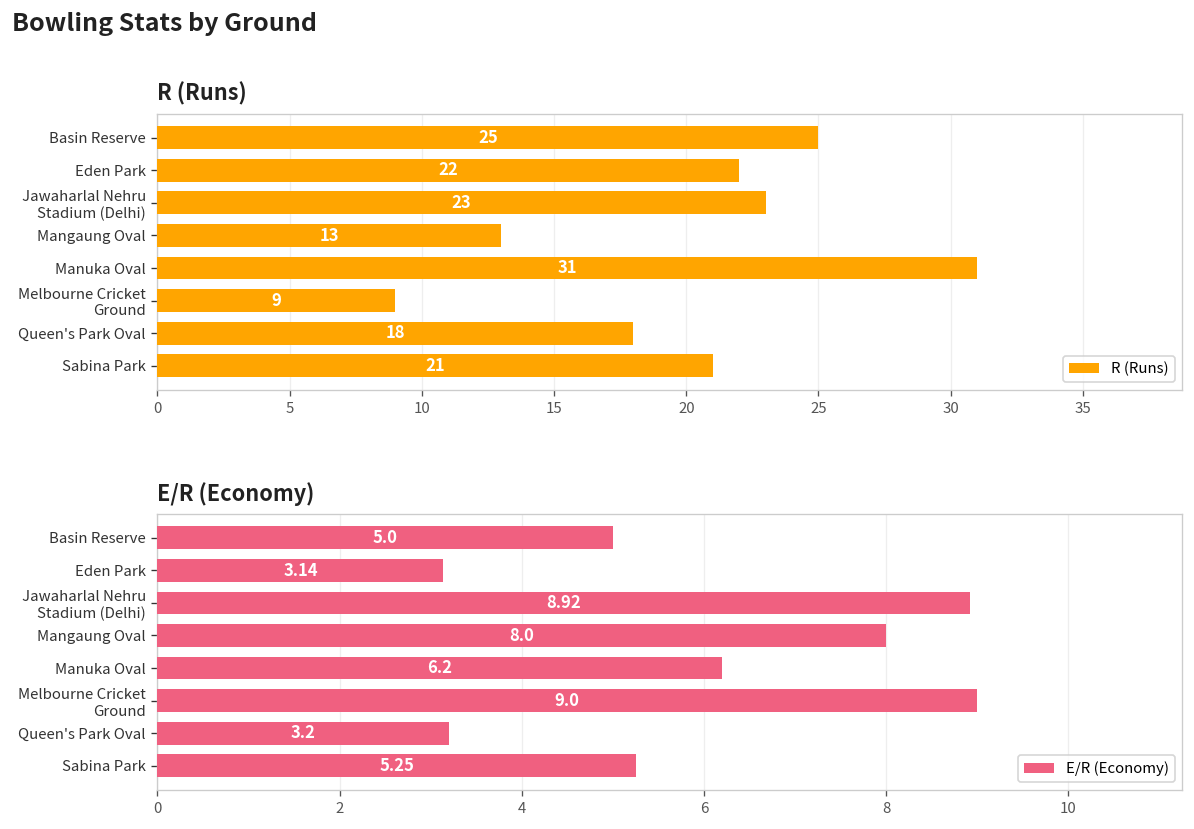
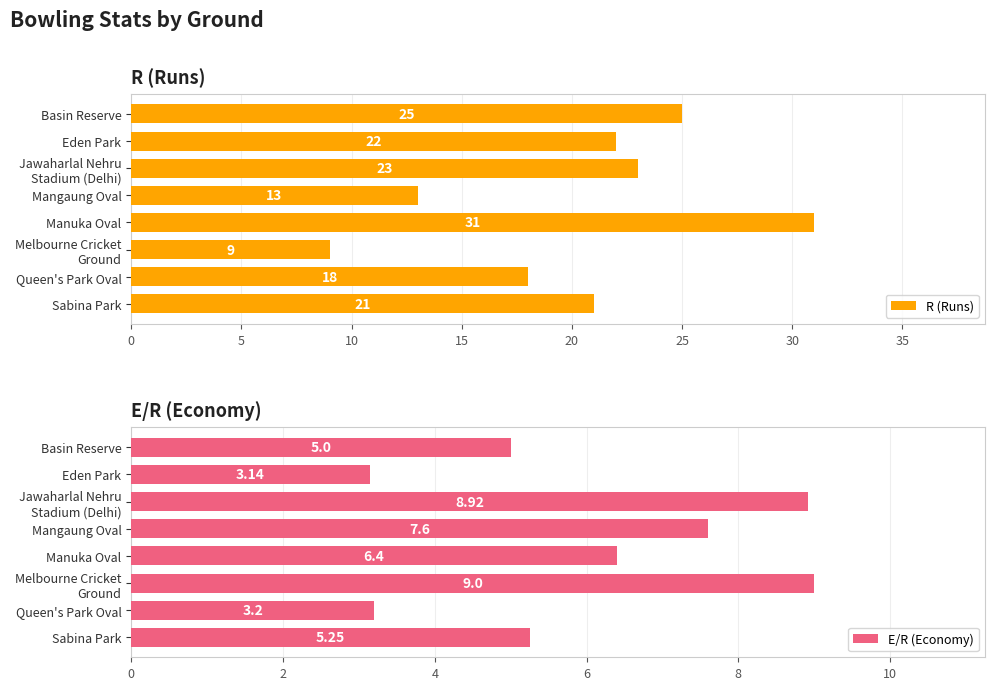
E/R (Economy), Mangaung Oval: 8.0 -> 7.6
E/R (Economy), Manuka Oval: 6.2 -> 6.4
